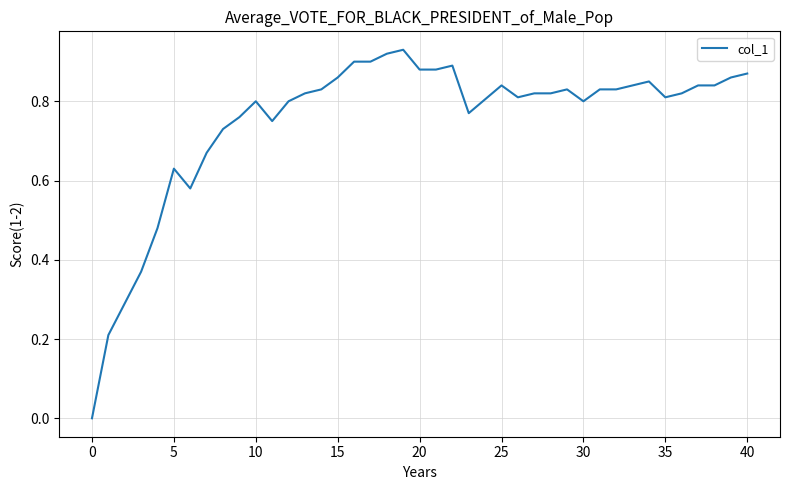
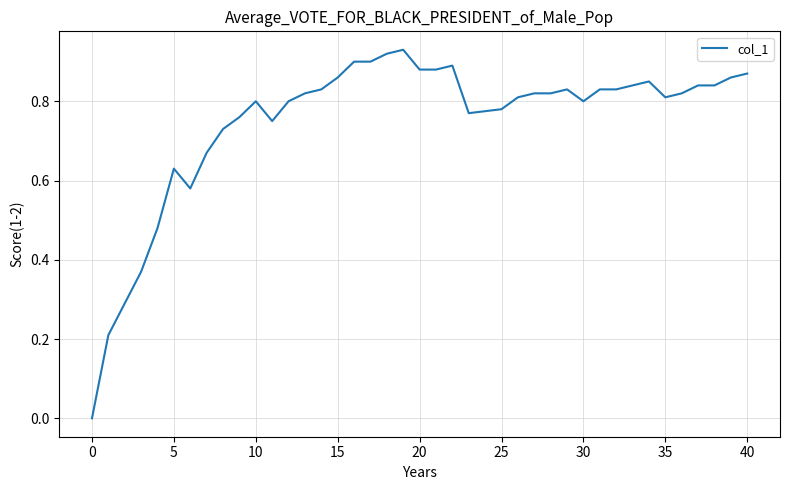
25: 0.84 -> 0.78
